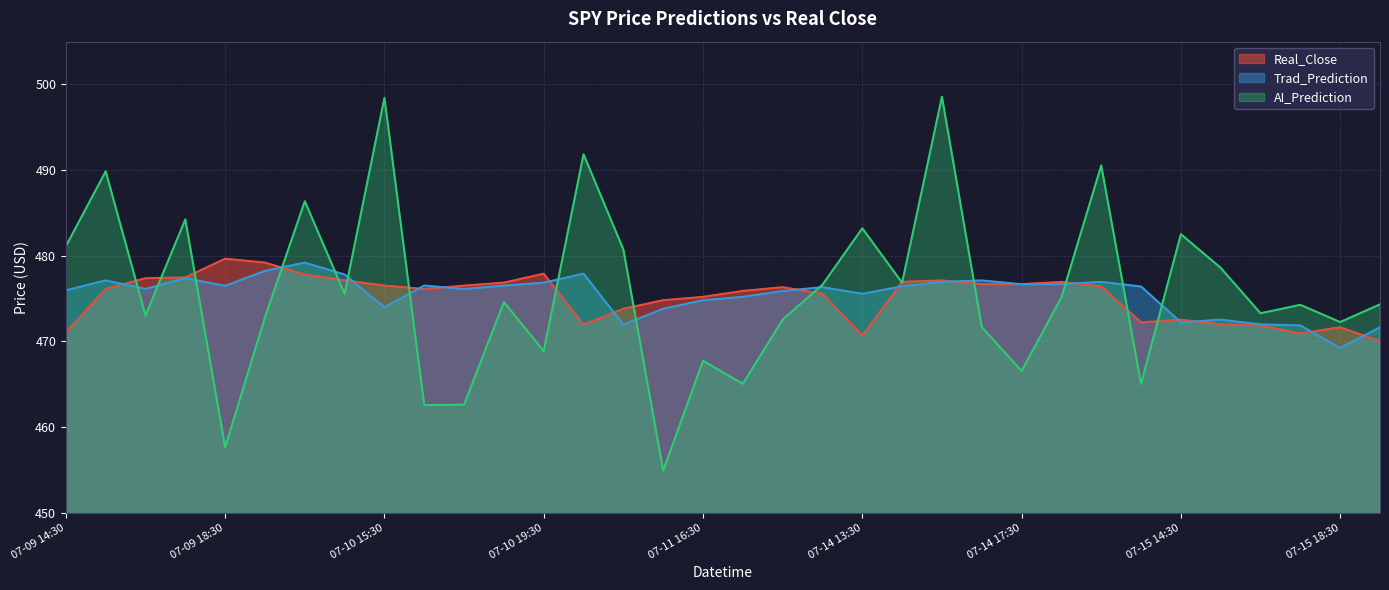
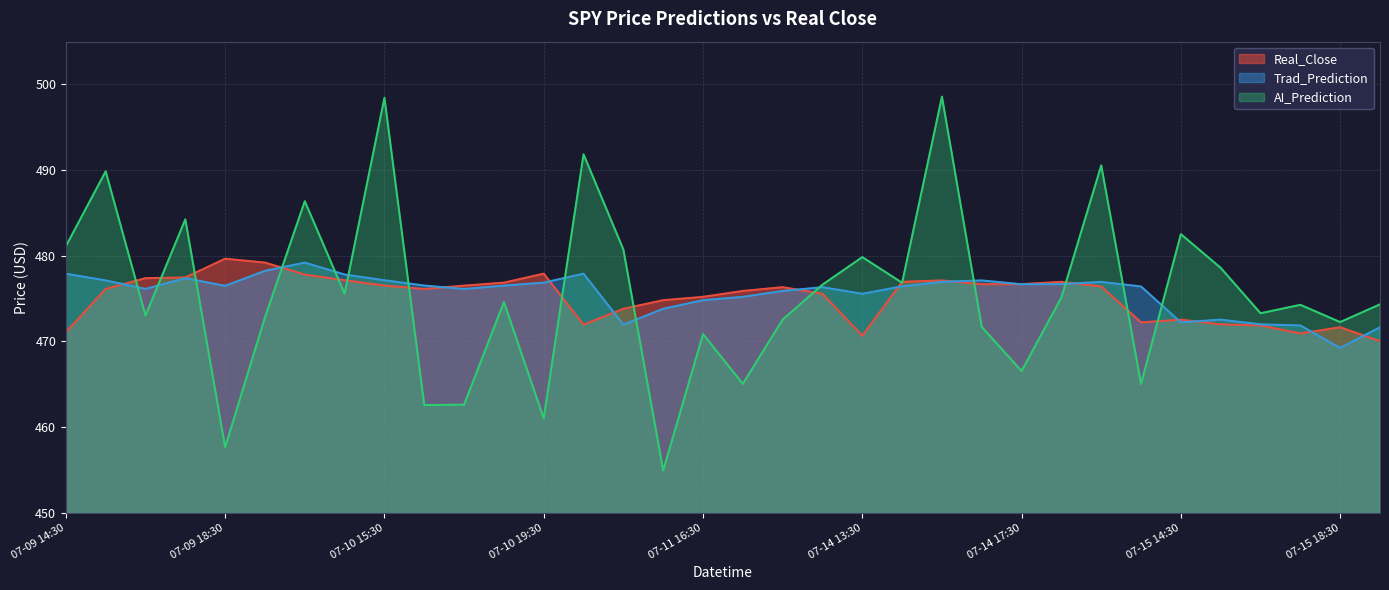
Trad_Prediction, 07-09 14:30: 476 -> 478
Trad_Prediction, 07-10 15:30: 474 -> 477
AI_Prediction, 07-10 19:30: 469 -> 461
AI_Prediction, 07-11 16:30: 468 -> 471
AI_Prediction, 07-14 13:30: 483 -> 480
